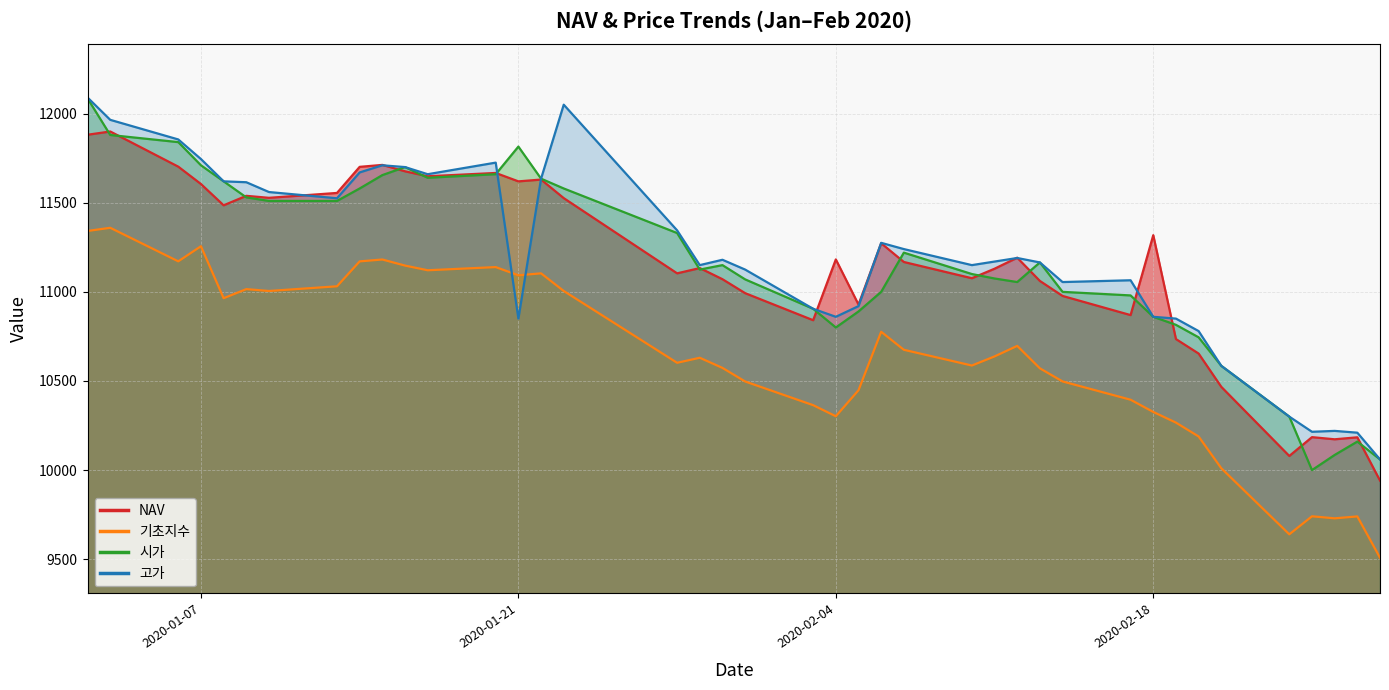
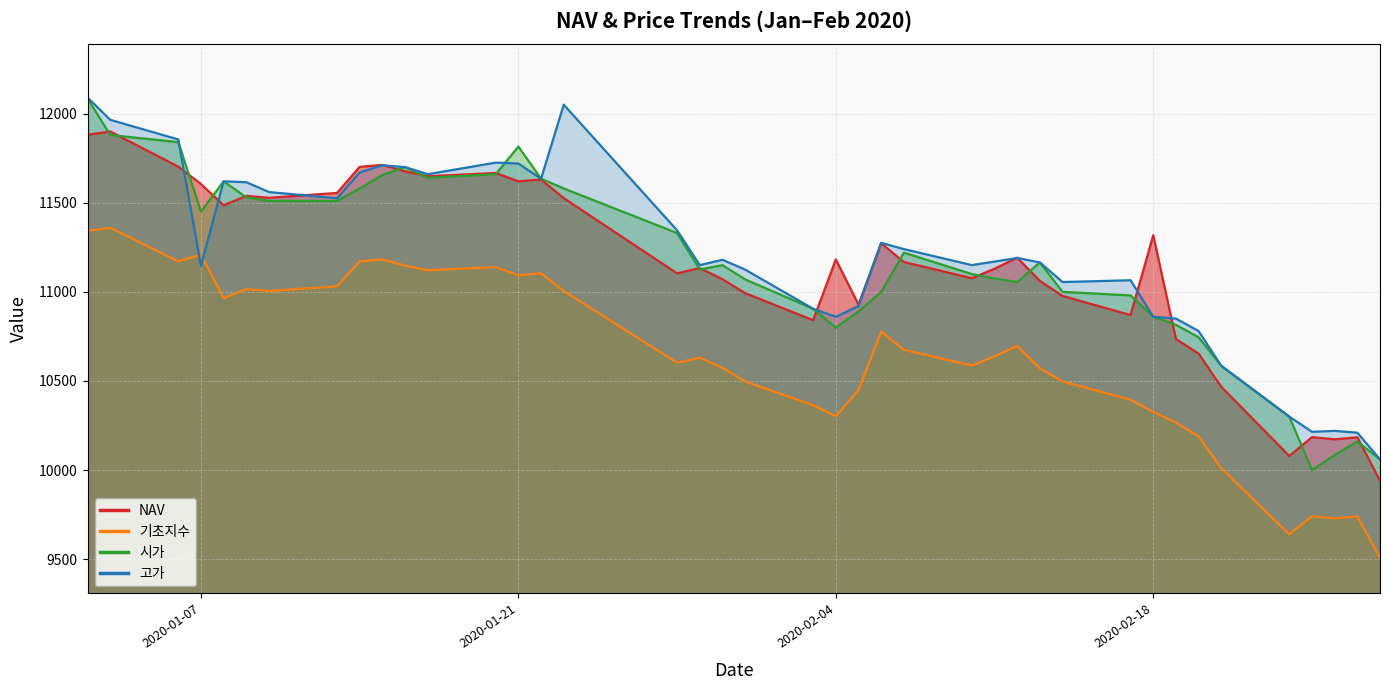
기초지수, 2020-01-07: 11260 -> 11210
시가, 2020-01-07: 11710 -> 11450
고가, 2020-01-07: 11750 -> 11150
고가, 2020-01-21: 10850 -> 11720
